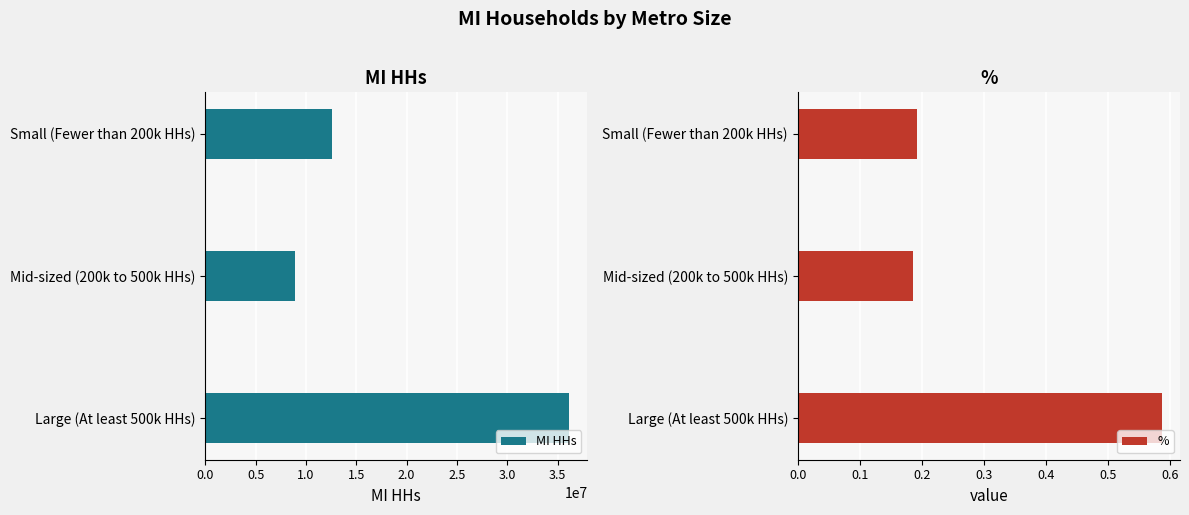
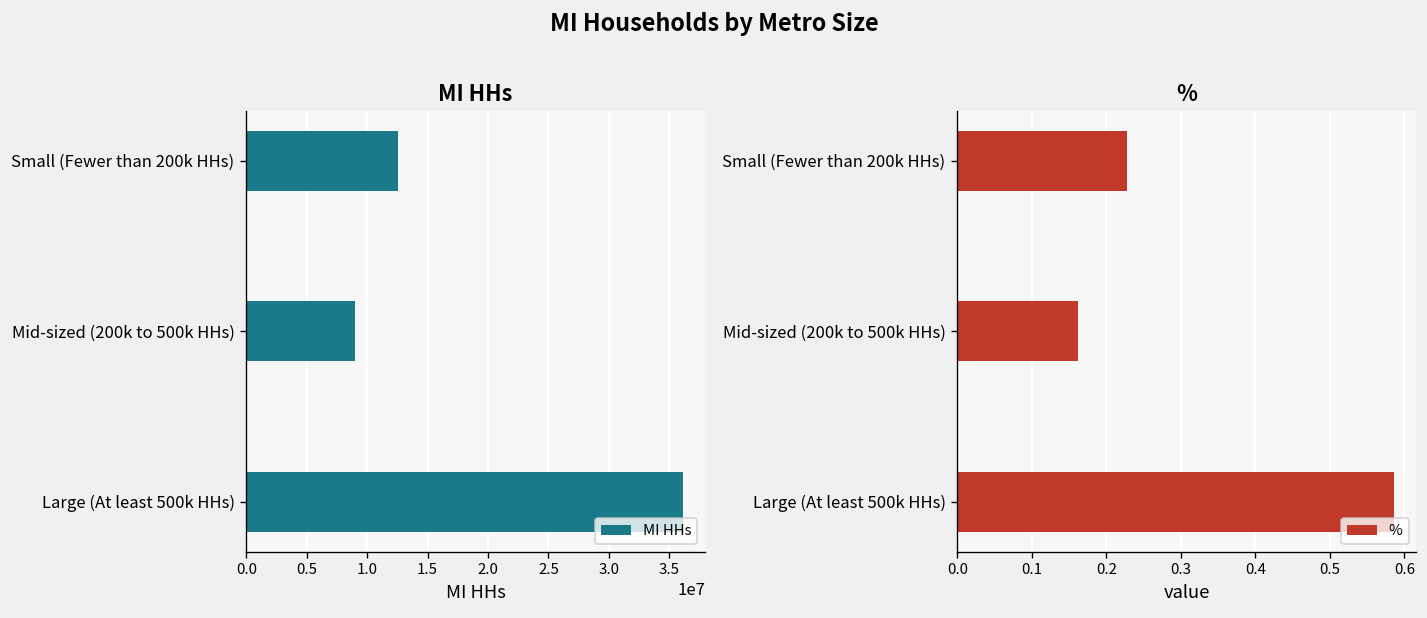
%, Small (Fewer than 200k HHs): 0.19 -> 0.23
%, Mid-sized (200k to 500k HHs): 0.19 -> 0.16
